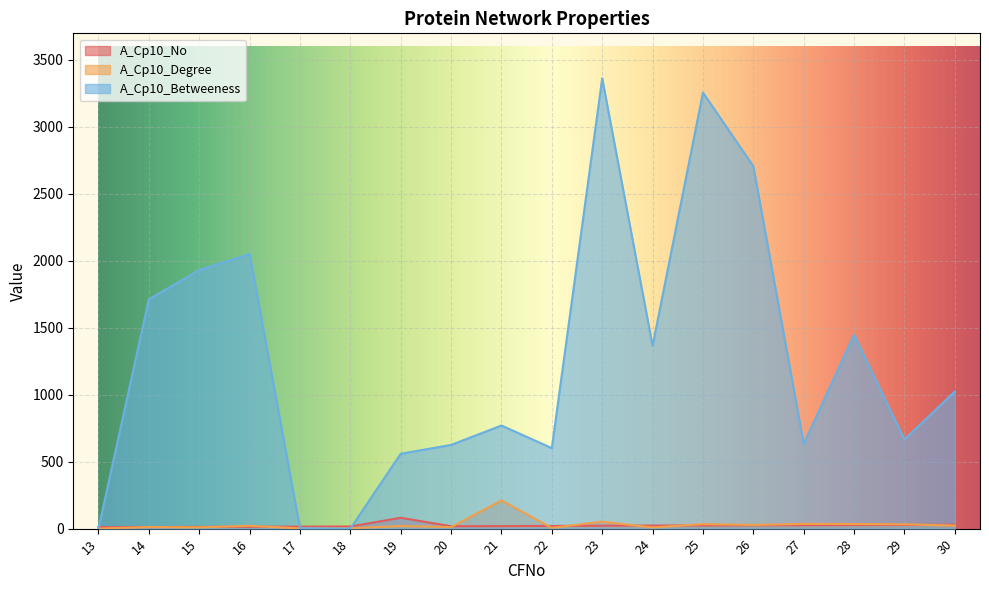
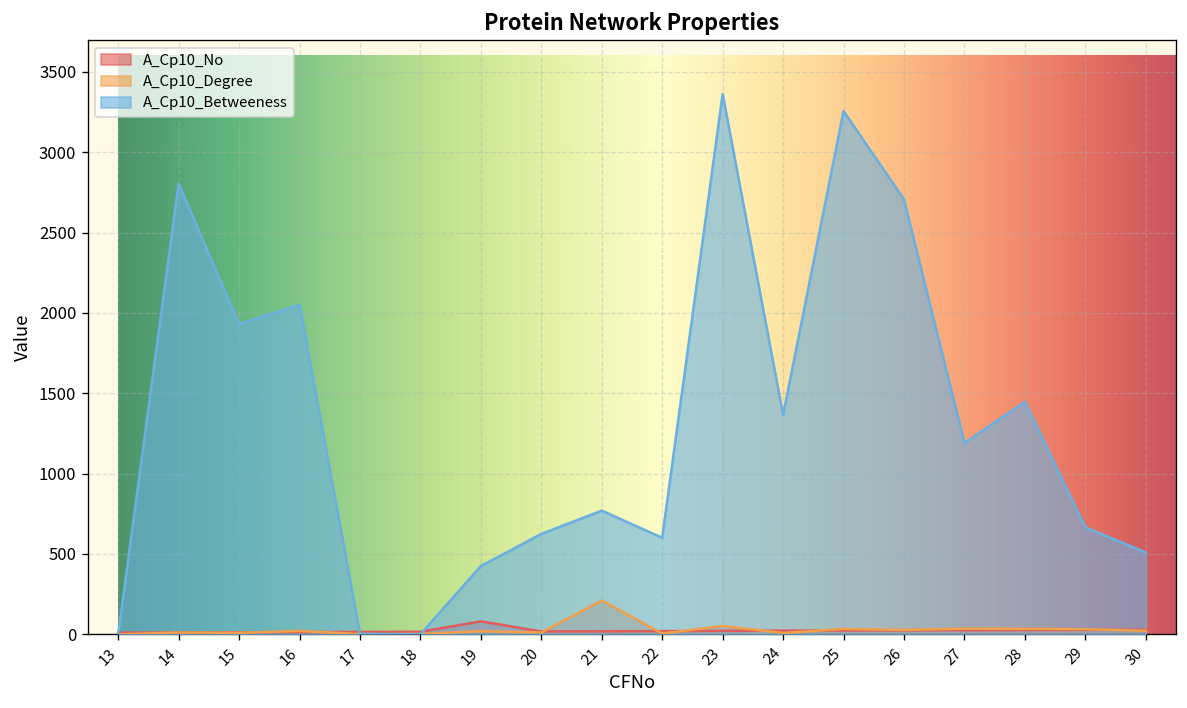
A_Cp10_Betweeness, 14: 1710 -> 2810
A_Cp10_Betweeness, 19: 560 -> 430
A_Cp10_Betweeness, 27: 630 -> 1190
A_Cp10_Betweeness, 30: 1020 -> 510
